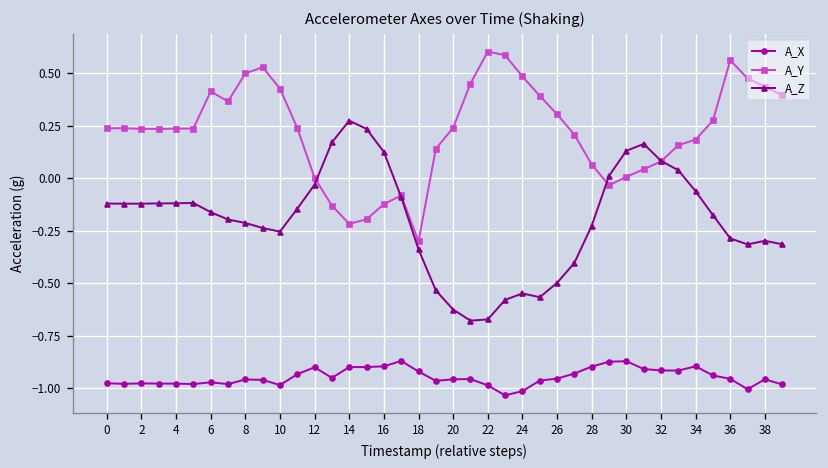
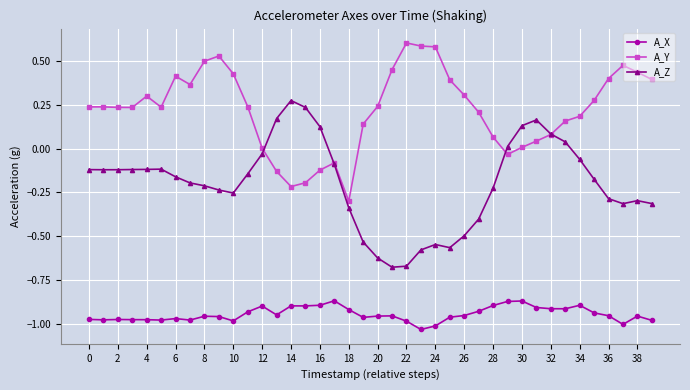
A_Y, 4: 0.24 -> 0.30
A_Y, 24: 0.48 -> 0.58
A_Y, 36: 0.56 -> 0.40
